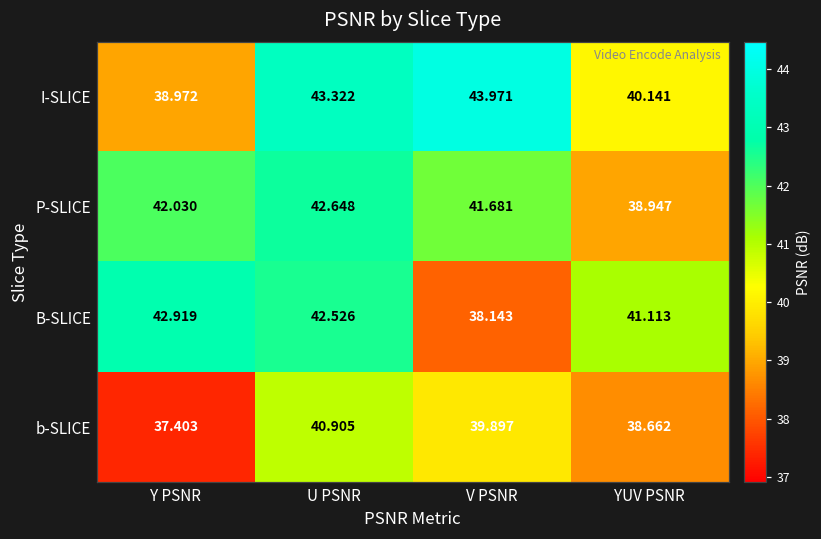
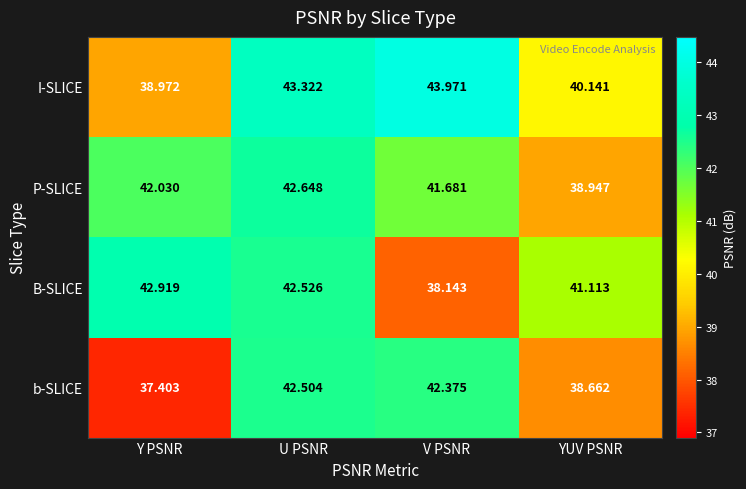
b-SLICE, U PSNR: 40.905 -> 42.504
b-SLICE, V PSNR: 39.897 -> 42.375
